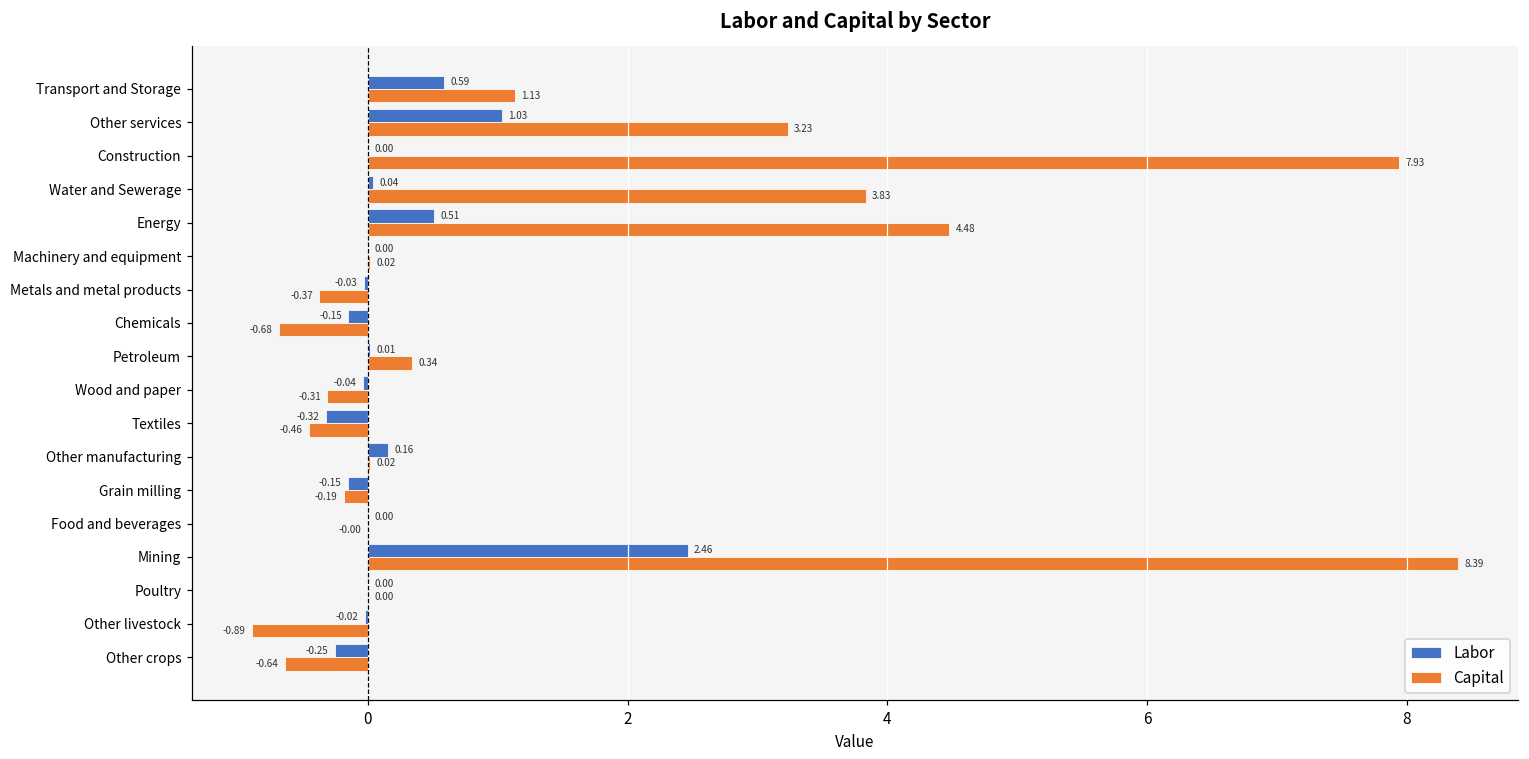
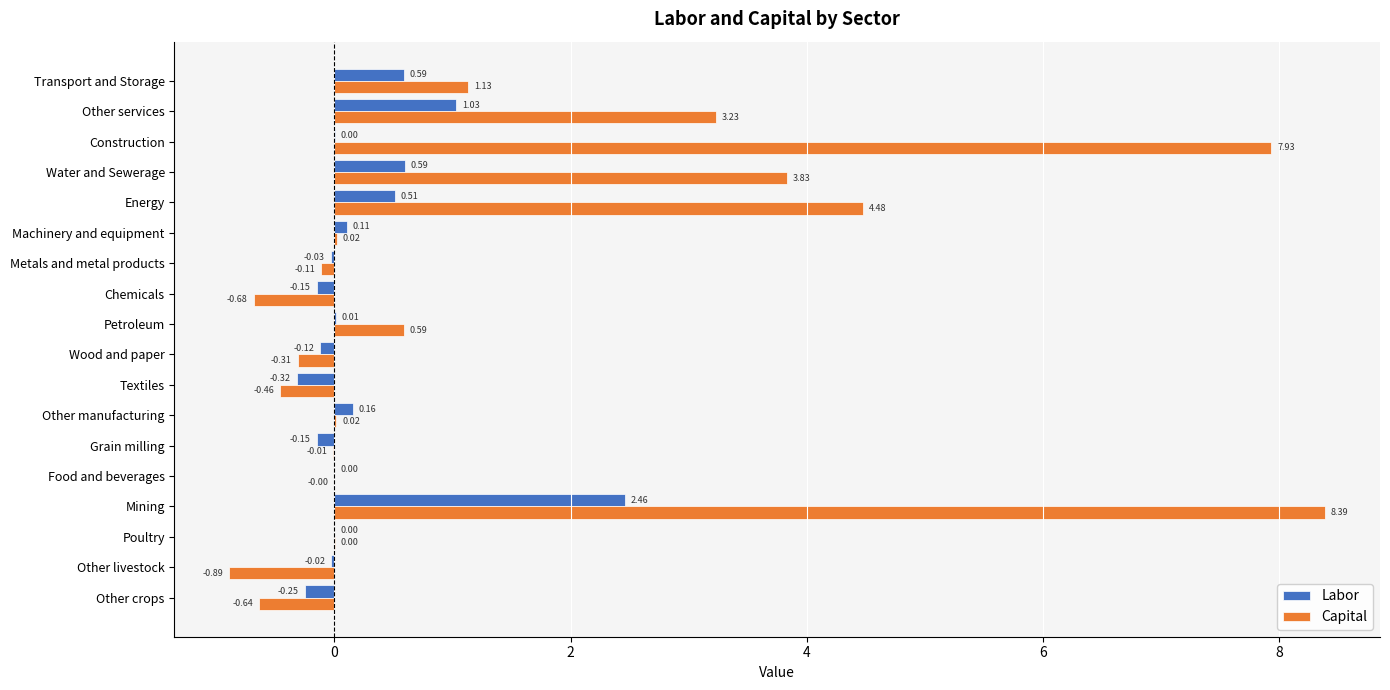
Labor, Water and Sewerage: 0.04 -> 0.59
Labor, Machinery and equipment: 0.00 -> 0.11
Capital, Metals and metal products: -0.37 -> -0.11
Capital, Petroleum: 0.34 -> 0.59
Labor, Wood and paper: -0.04 -> -0.12
Capital, Grain milling: -0.19 -> -0.01
